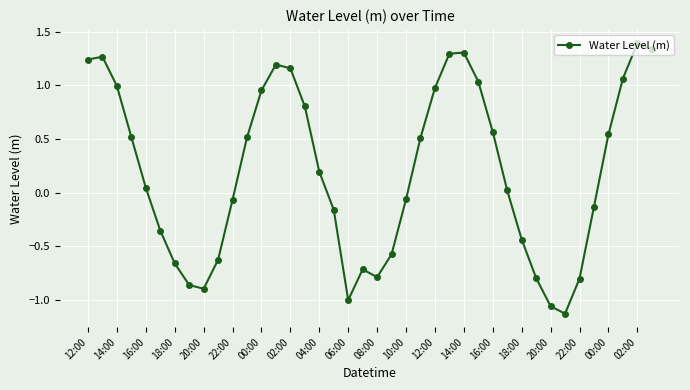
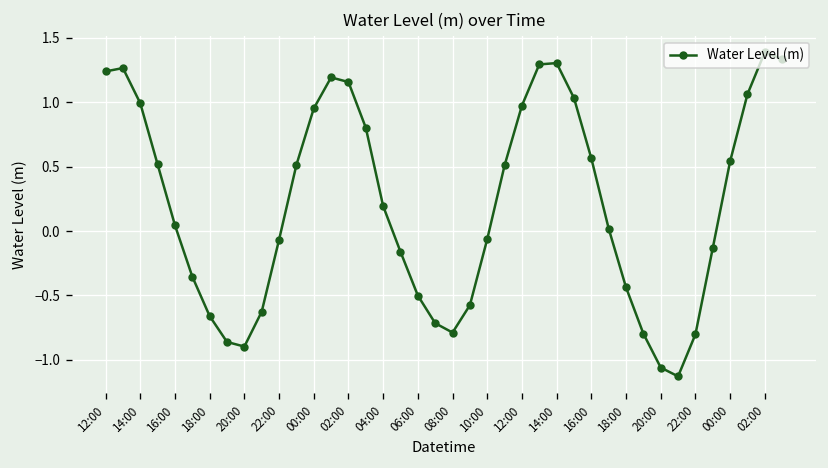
06:00: -1.00 -> -0.50
